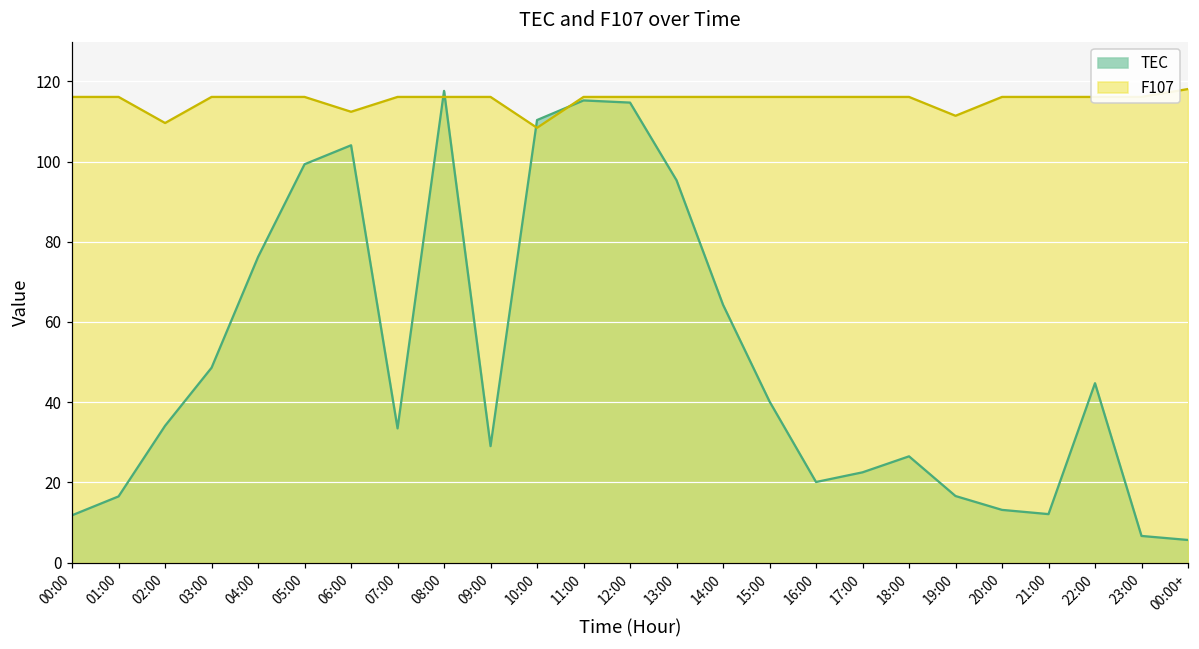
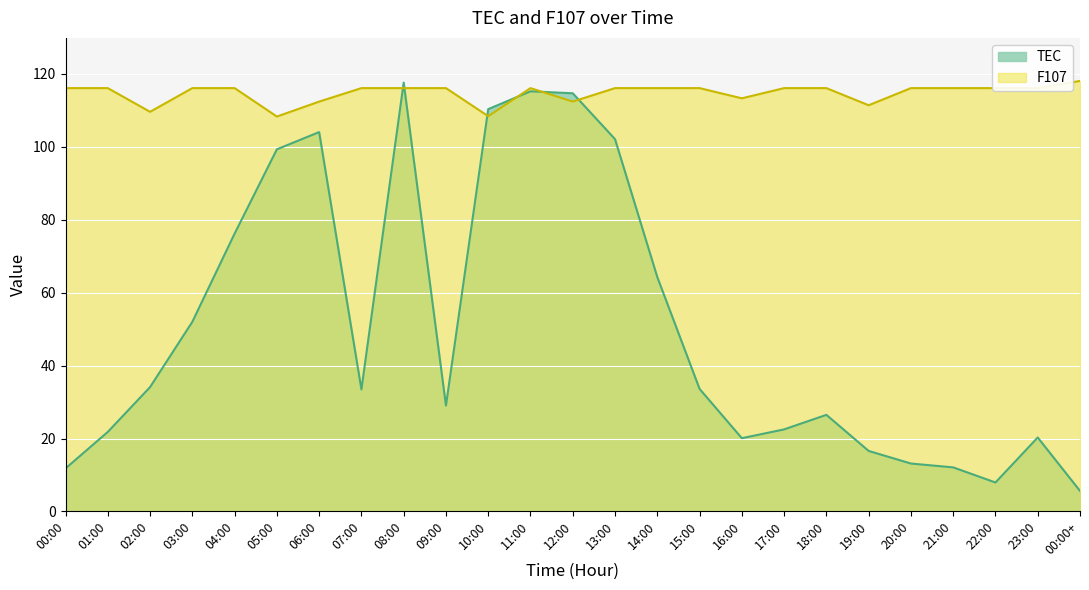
TEC, 01:00: 17 -> 22
TEC, 03:00: 49 -> 52
F107, 05:00: 116 -> 108
F107, 12:00: 116 -> 112
TEC, 13:00: 95 -> 102
TEC, 15:00: 40 -> 34
F107, 16:00: 116 -> 113
TEC, 22:00: 45 -> 8
TEC, 23:00: 7 -> 20
